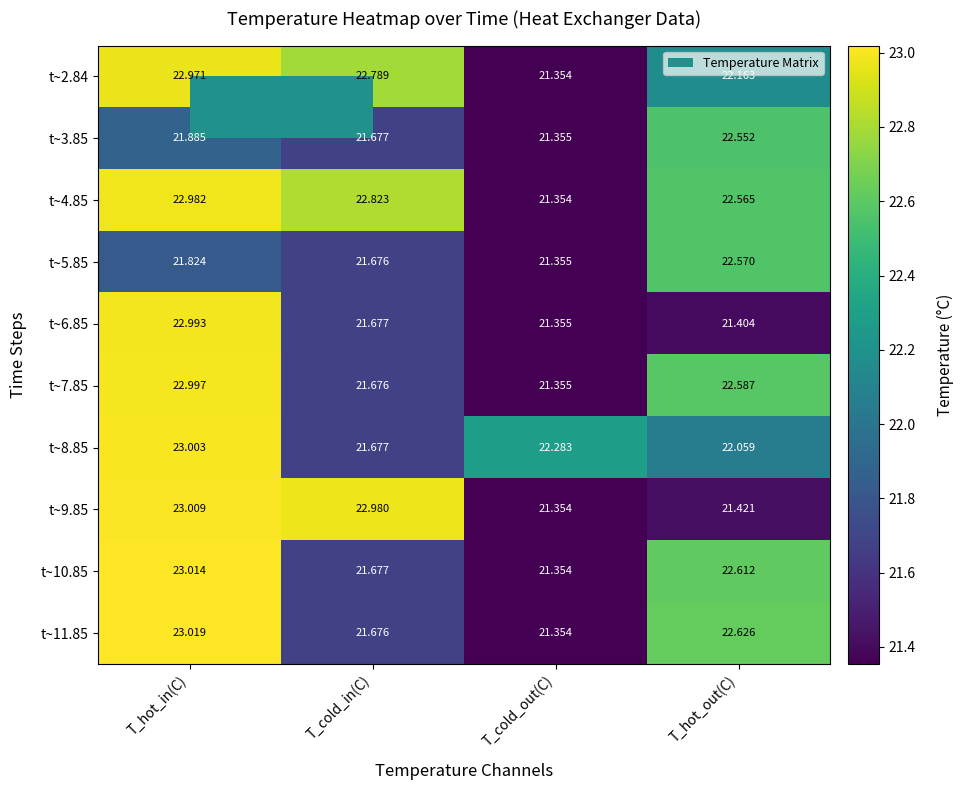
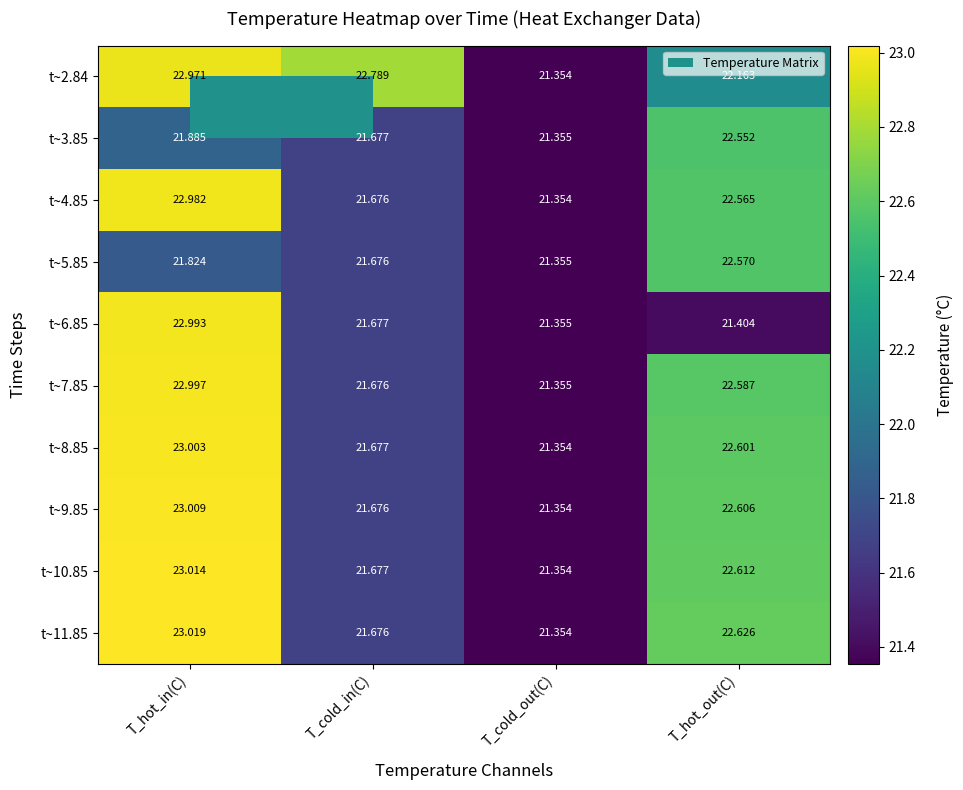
t~4.85, T_cold_in(C): 22.823 -> 21.676
t~8.85, T_cold_out(C): 22.283 -> 21.354
t~8.85, T_hot_out(C): 22.059 -> 22.601
t~9.85, T_cold_in(C): 22.980 -> 21.676
t~9.85, T_hot_out(C): 21.421 -> 22.606
